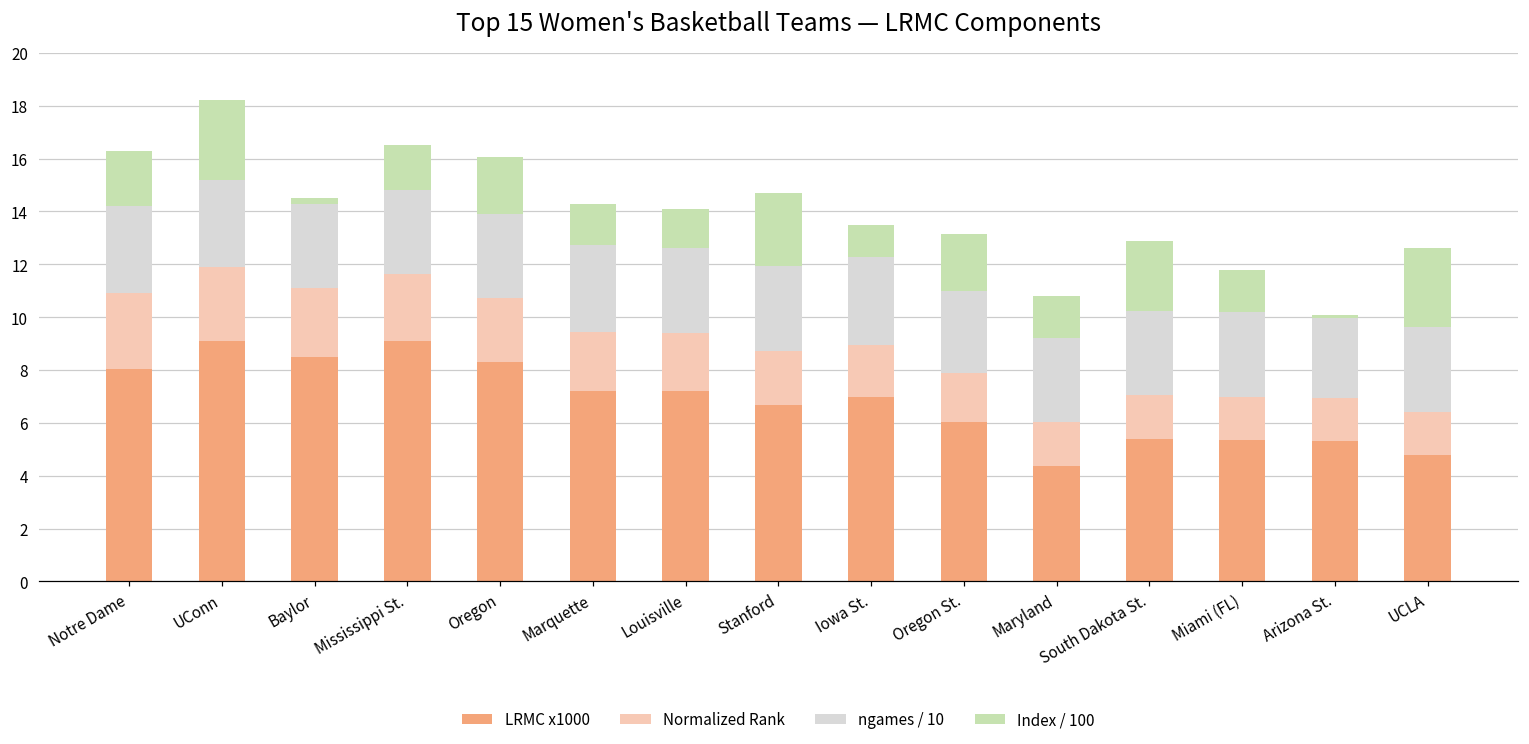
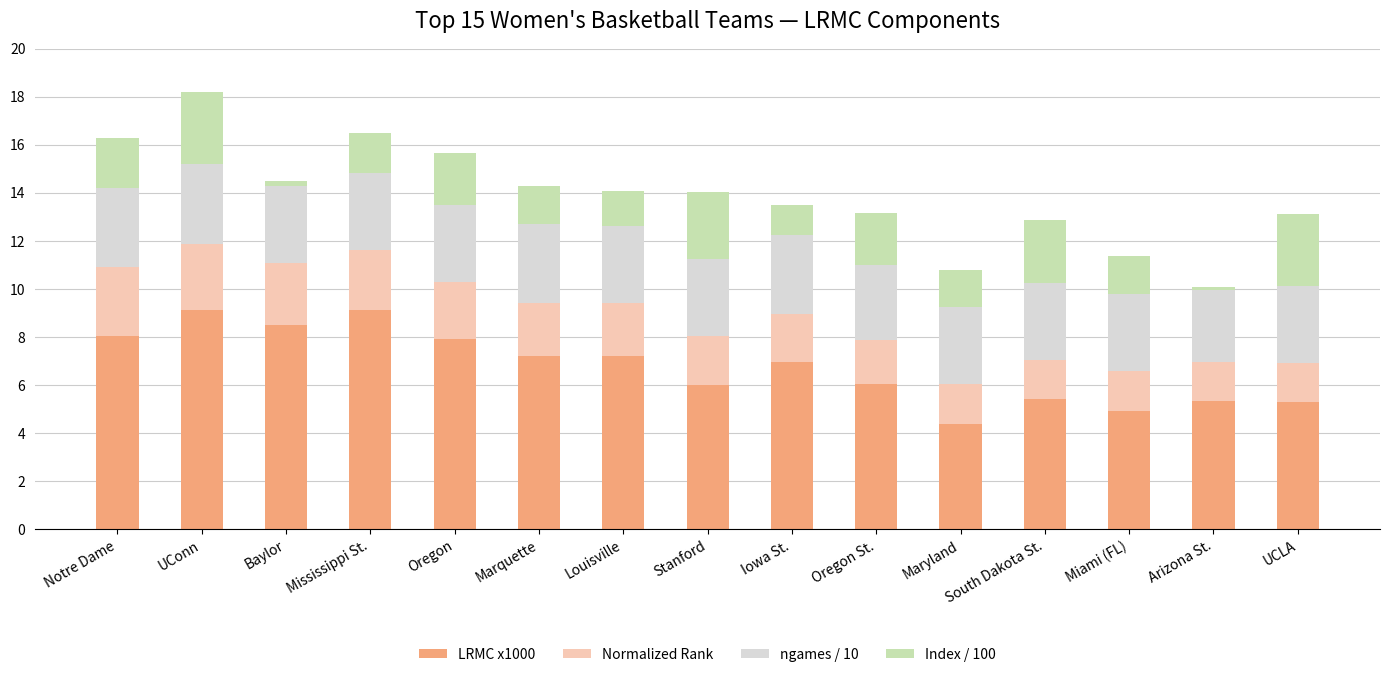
LRMC x1000, Oregon: 8.3 -> 7.9
LRMC x1000, Stanford: 6.7 -> 6.0
LRMC x1000, Miami (FL): 5.4 -> 4.9
LRMC x1000, UCLA: 4.8 -> 5.3
